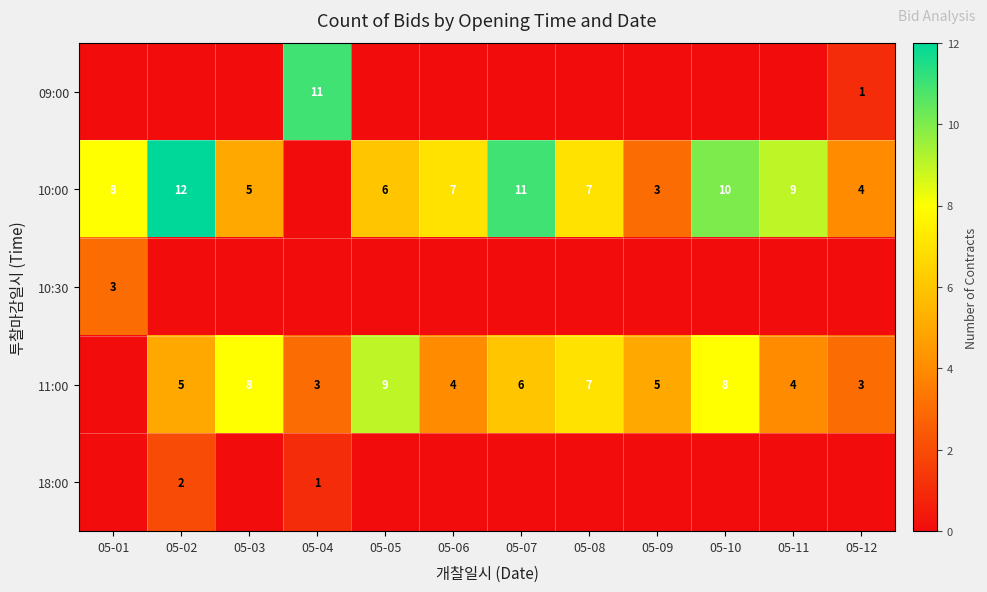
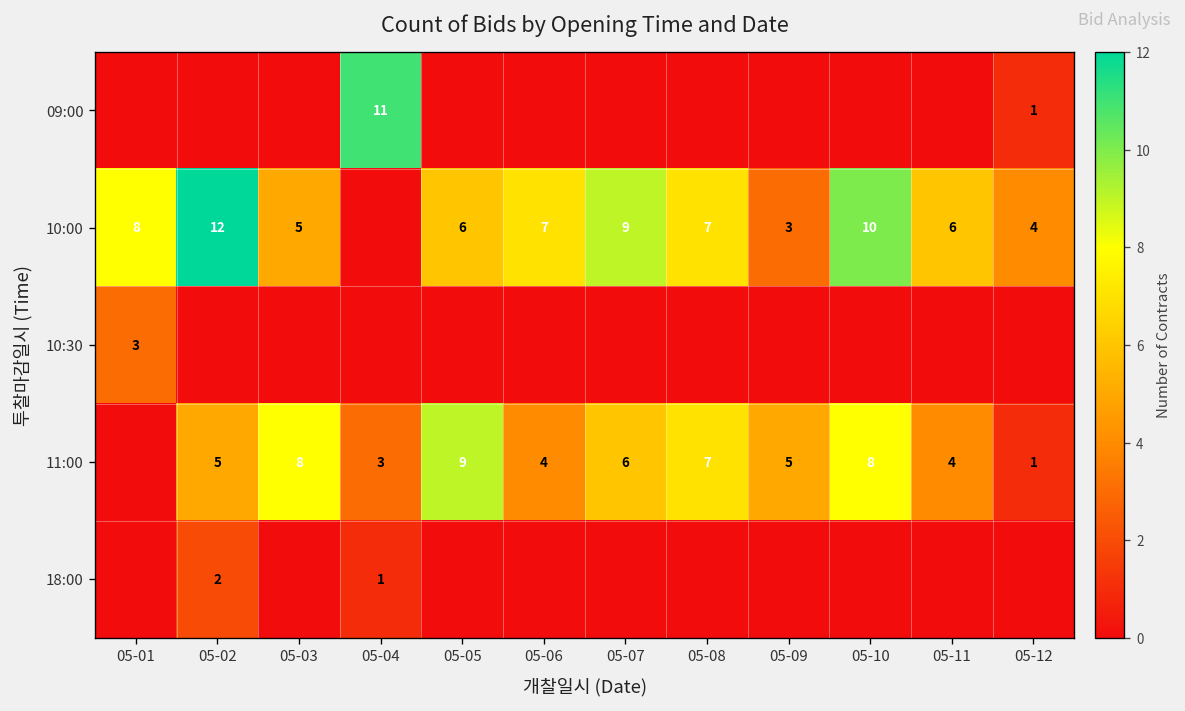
10:00, 05-07: 11 -> 9
10:00, 05-11: 9 -> 6
11:00, 05-12: 3 -> 1
